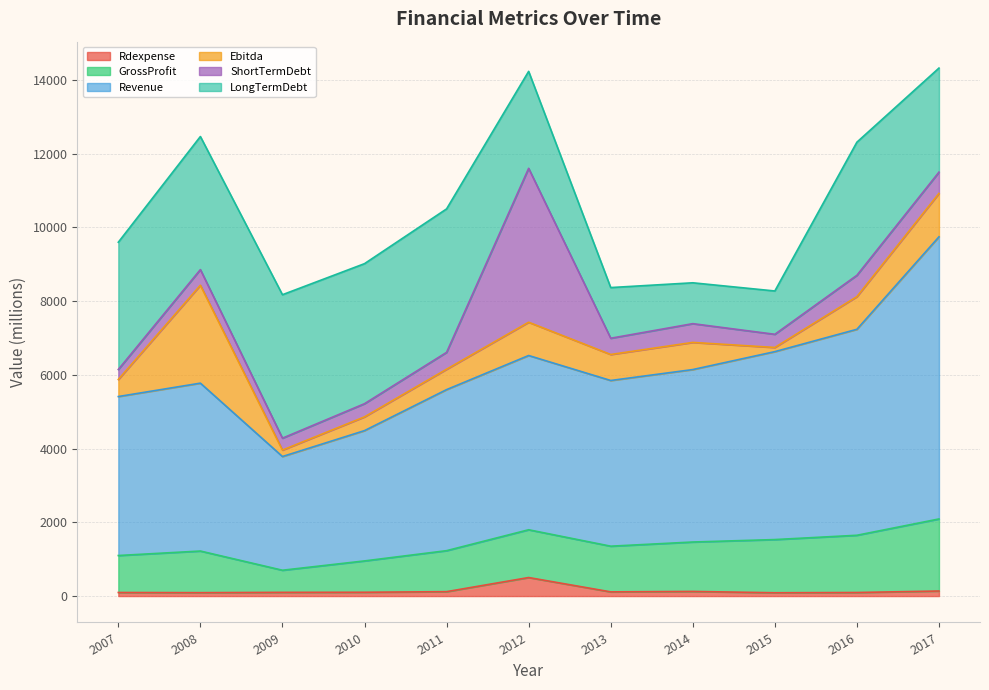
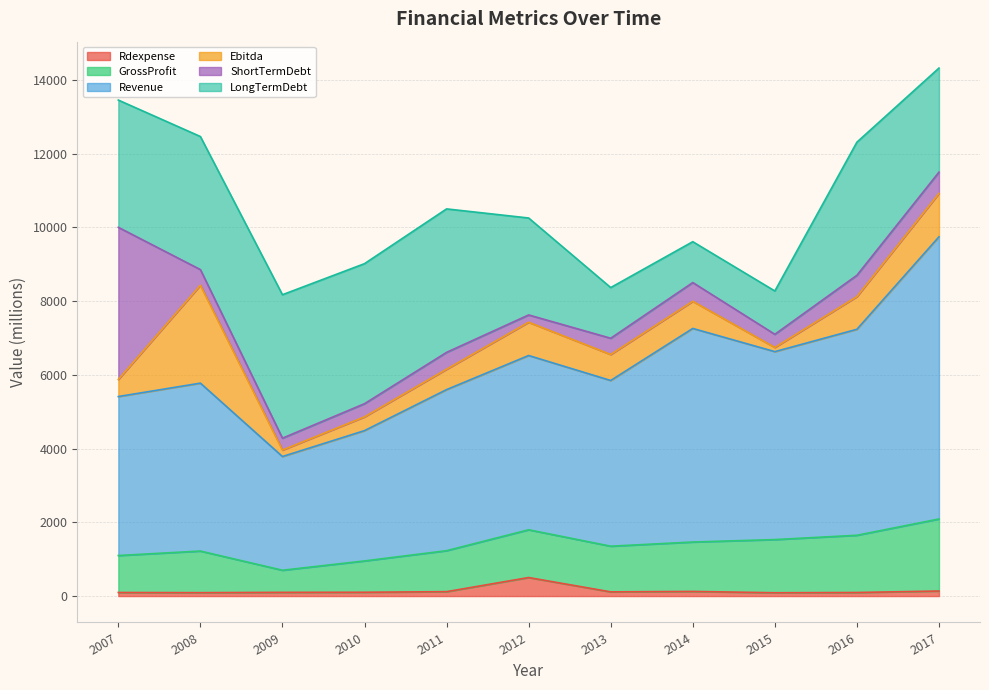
ShortTermDebt, 2007: 300 -> 4100
ShortTermDebt, 2012: 4200 -> 200
Revenue, 2014: 4700 -> 5800
